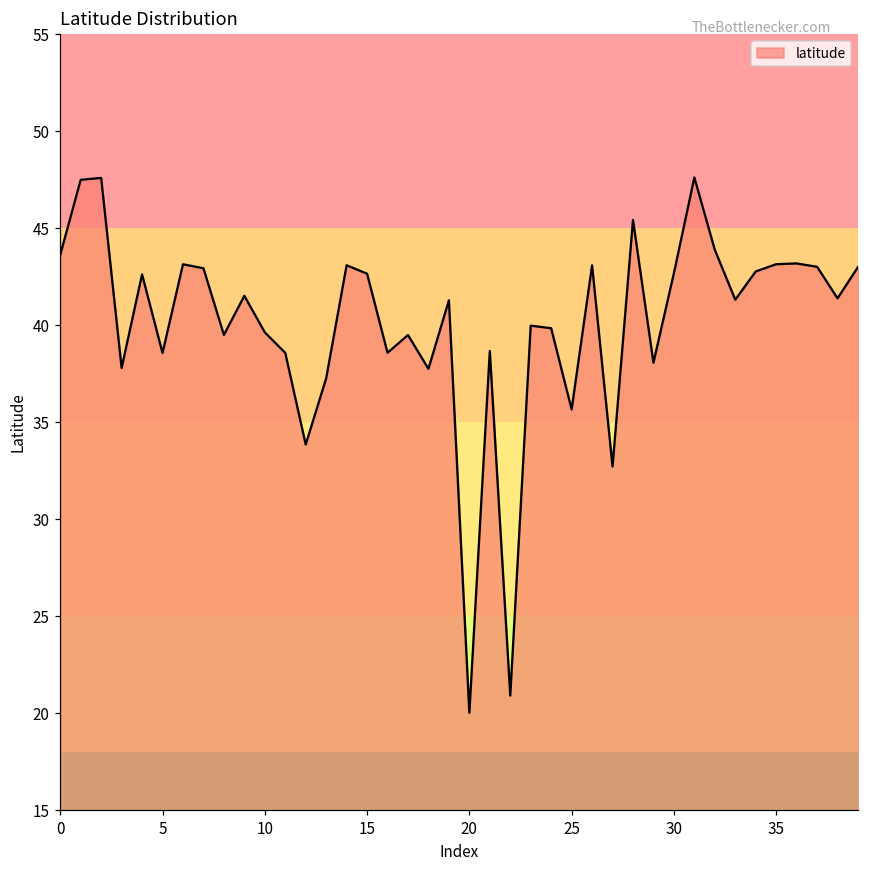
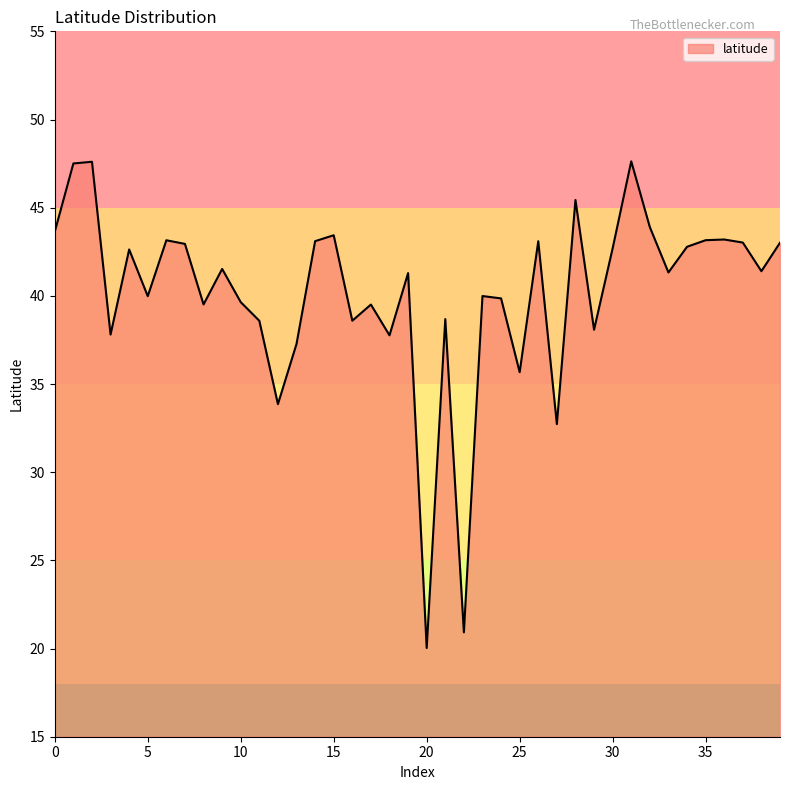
5: 38.6 -> 40.0
15: 42.7 -> 43.4
